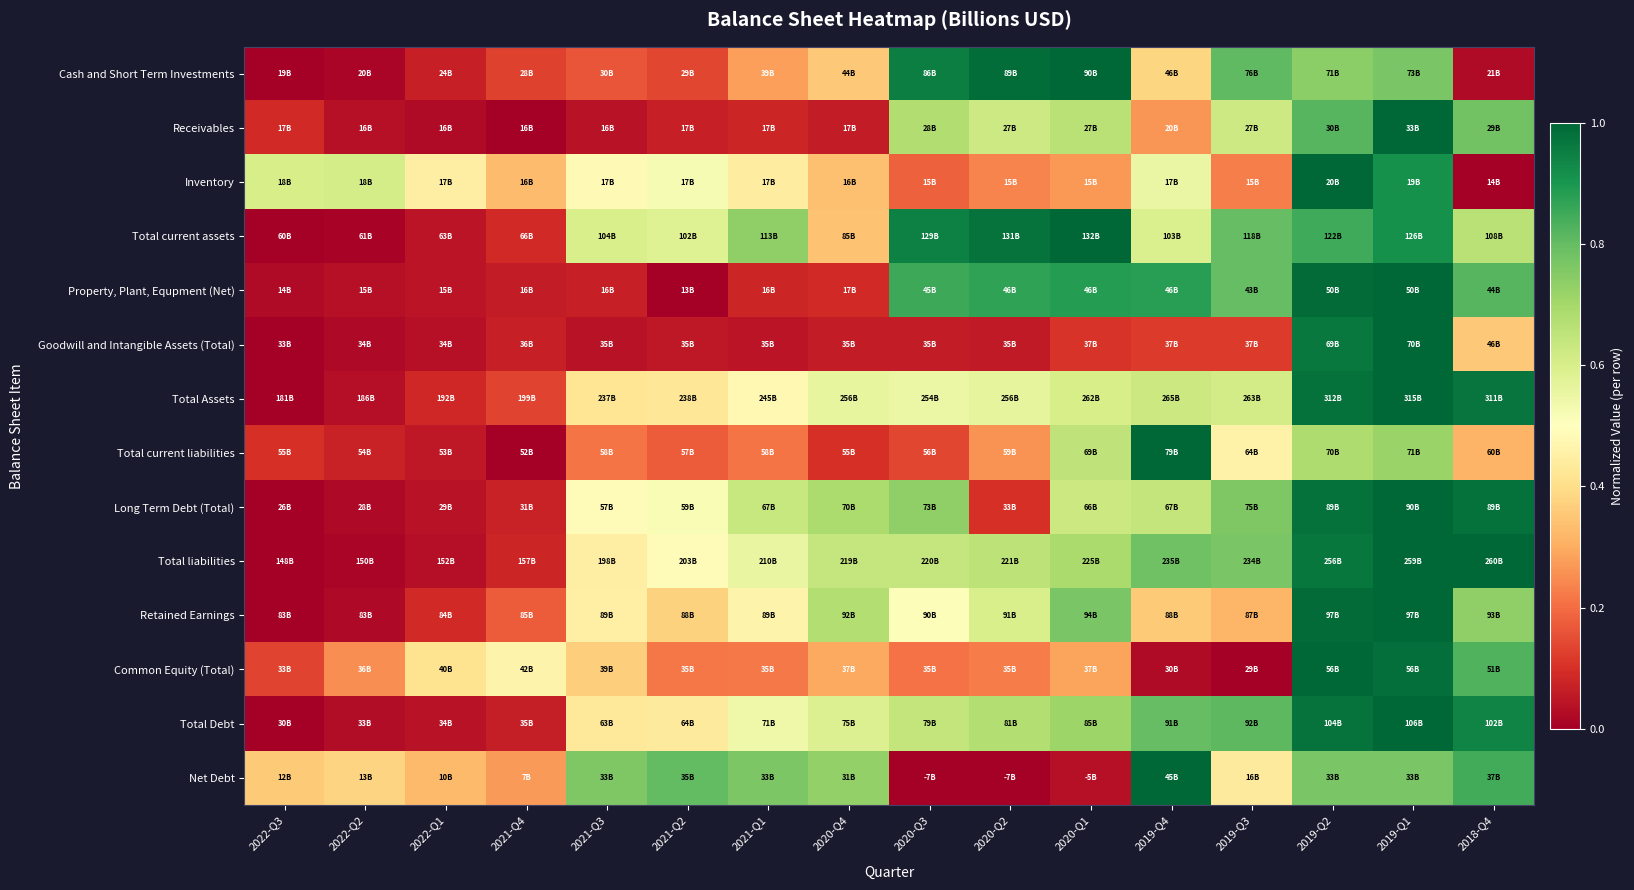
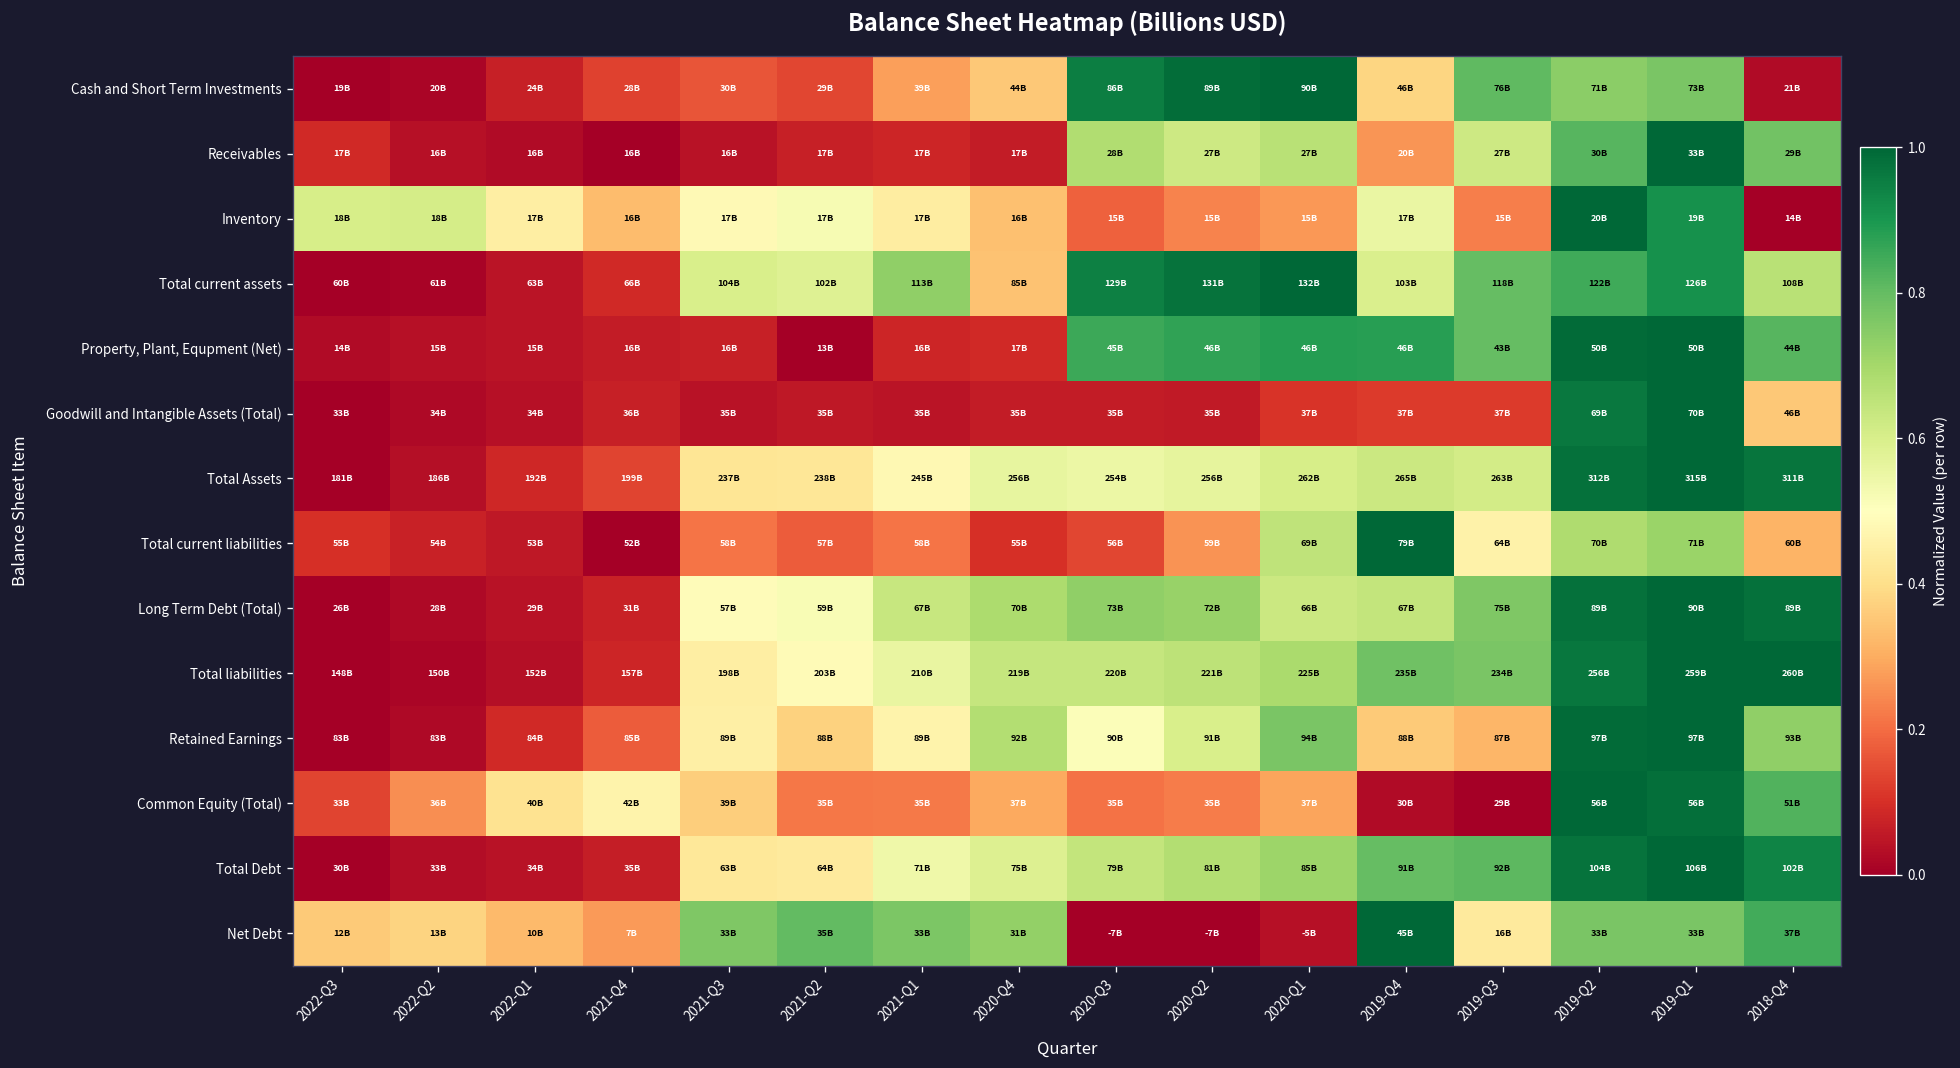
Long Term Debt (Total), 2020-Q2: 33B -> 72B
